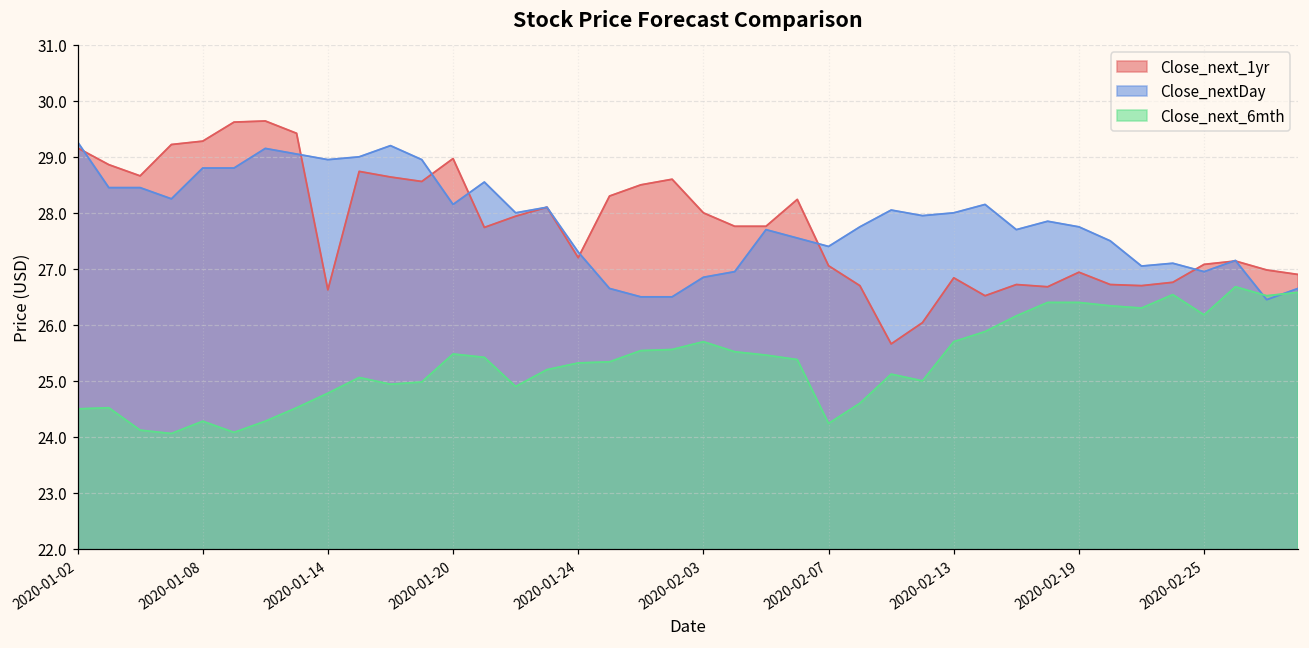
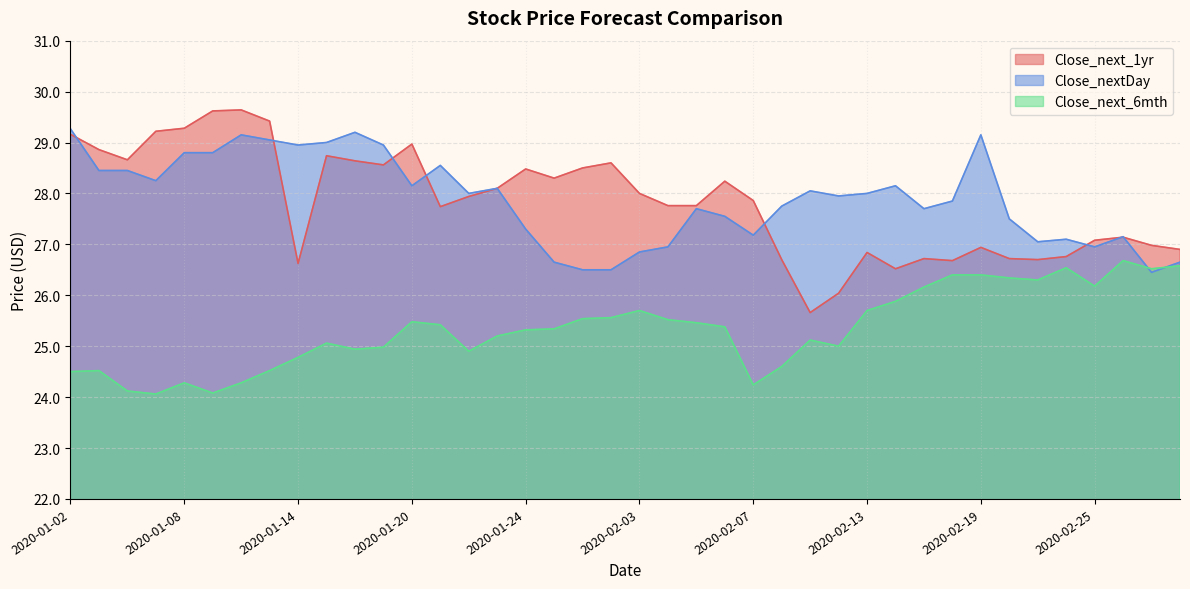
Close_next_1yr, 2020-01-24: 27.2 -> 28.5
Close_next_1yr, 2020-02-07: 27.1 -> 27.9
Close_nextDay, 2020-02-07: 27.4 -> 27.2
Close_nextDay, 2020-02-19: 27.8 -> 29.2
